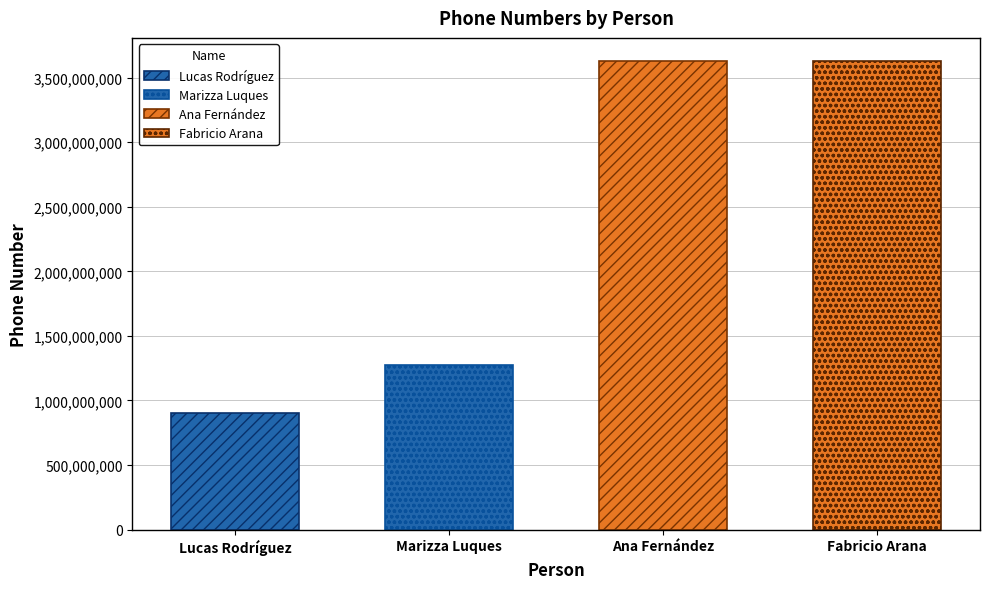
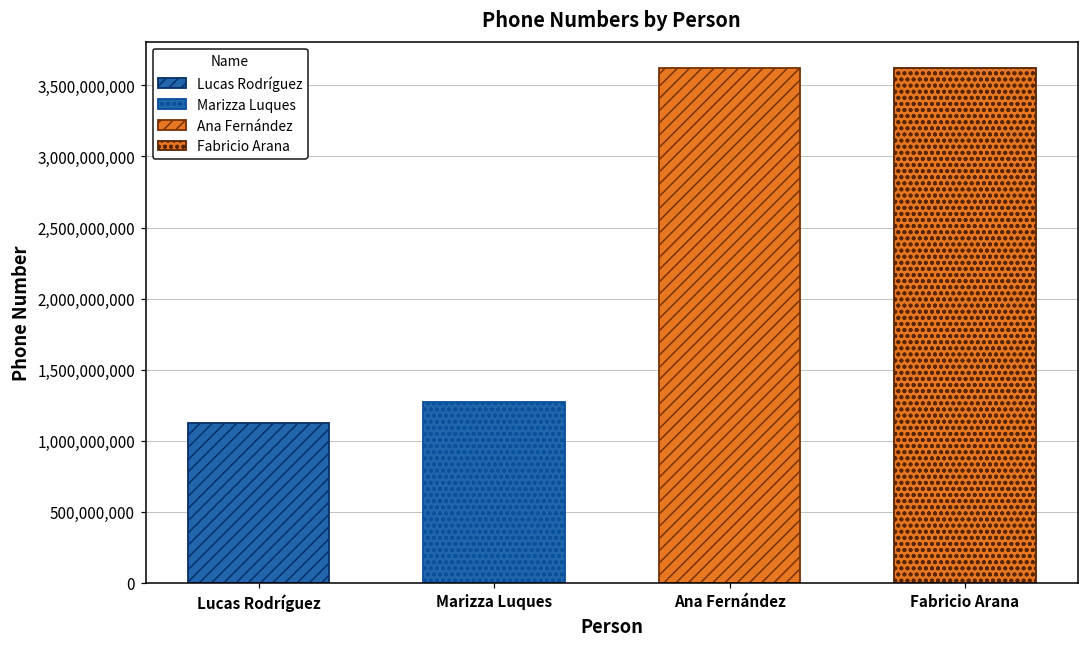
Lucas Rodríguez: 910,000,000 -> 1,130,000,000
